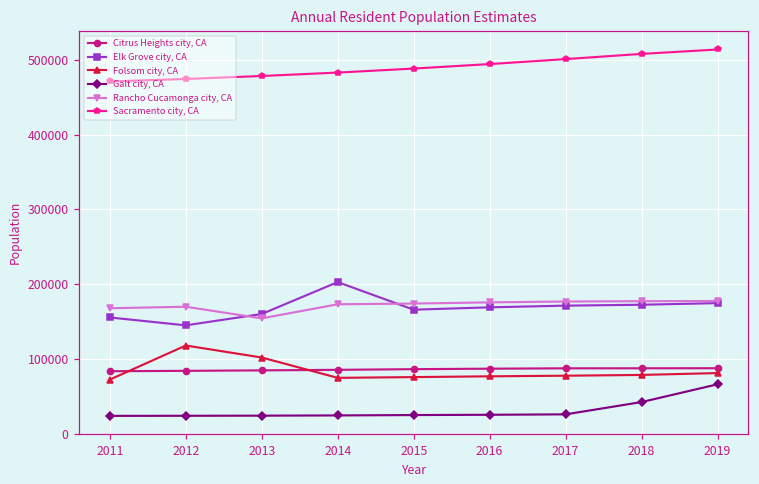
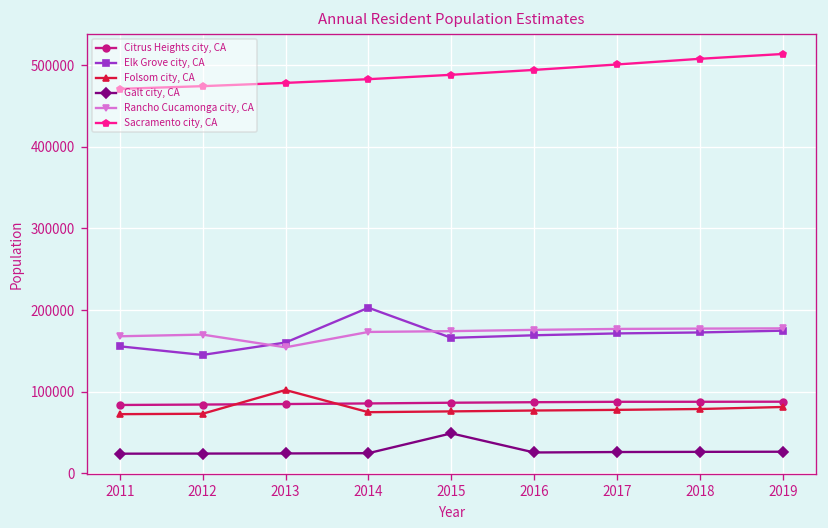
Folsom city, CA, 2012: 120000 -> 70000
Galt city, CA, 2015: 30000 -> 50000
Galt city, CA, 2018: 40000 -> 30000
Galt city, CA, 2019: 70000 -> 30000
